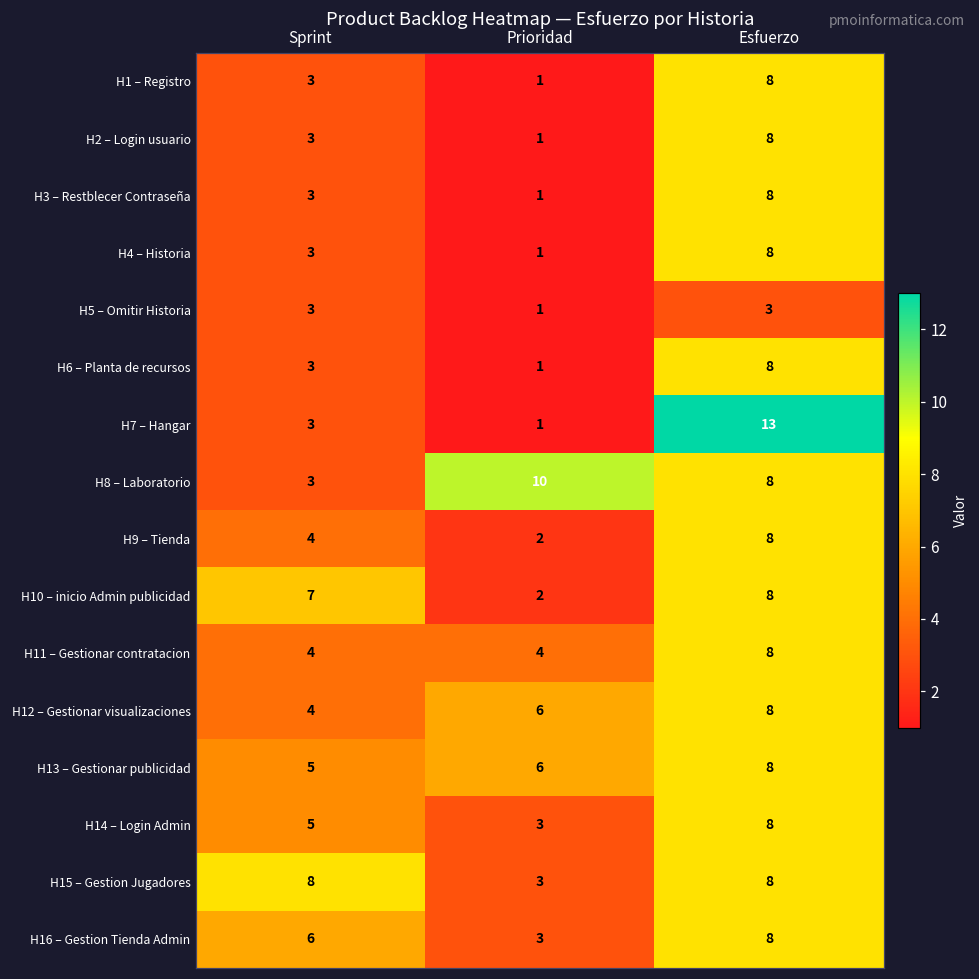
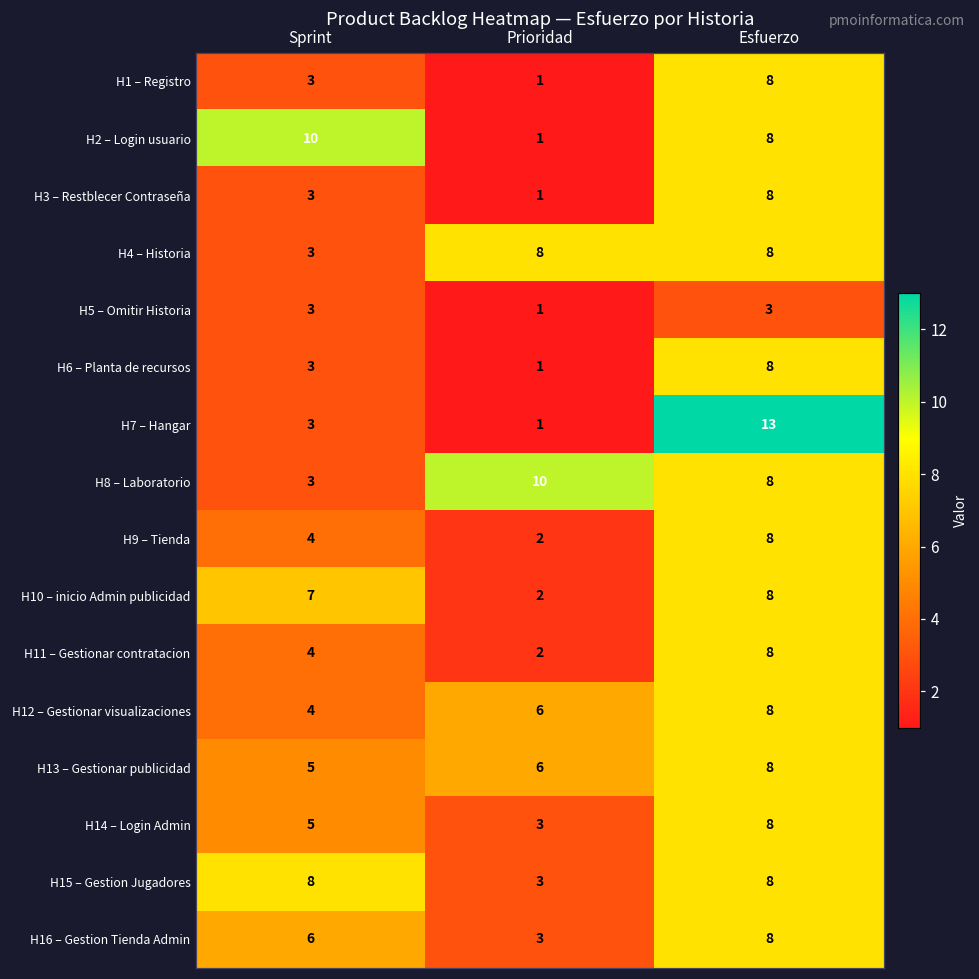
H2 – Login usuario, Sprint: 3 -> 10
H4 – Historia, Prioridad: 1 -> 8
H11 – Gestionar contratacion, Prioridad: 4 -> 2
